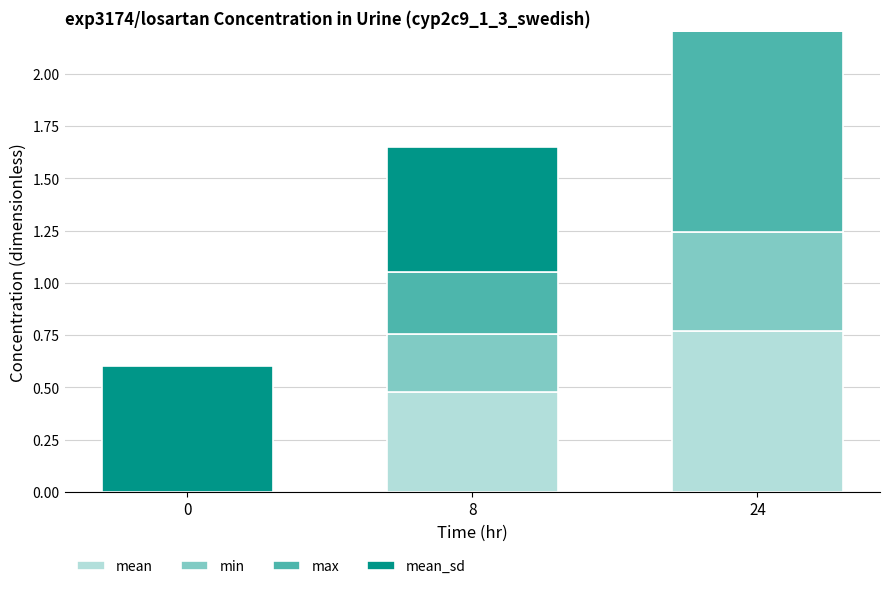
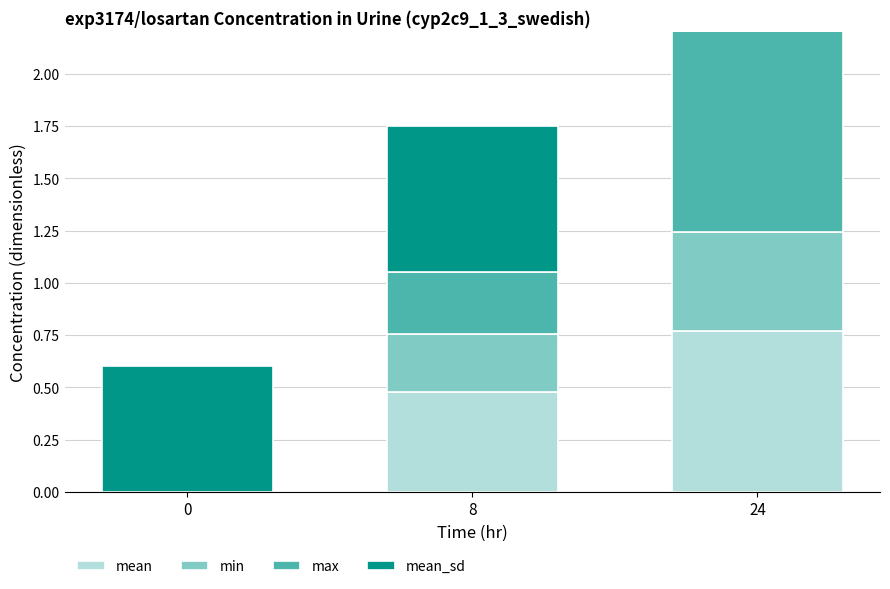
mean_sd, 8: 0.6 -> 0.7
